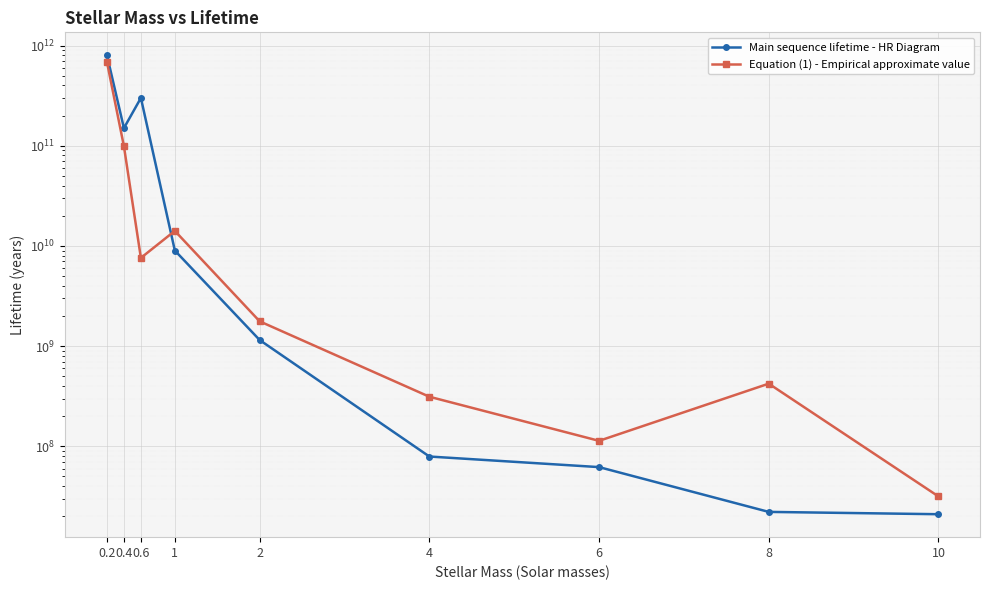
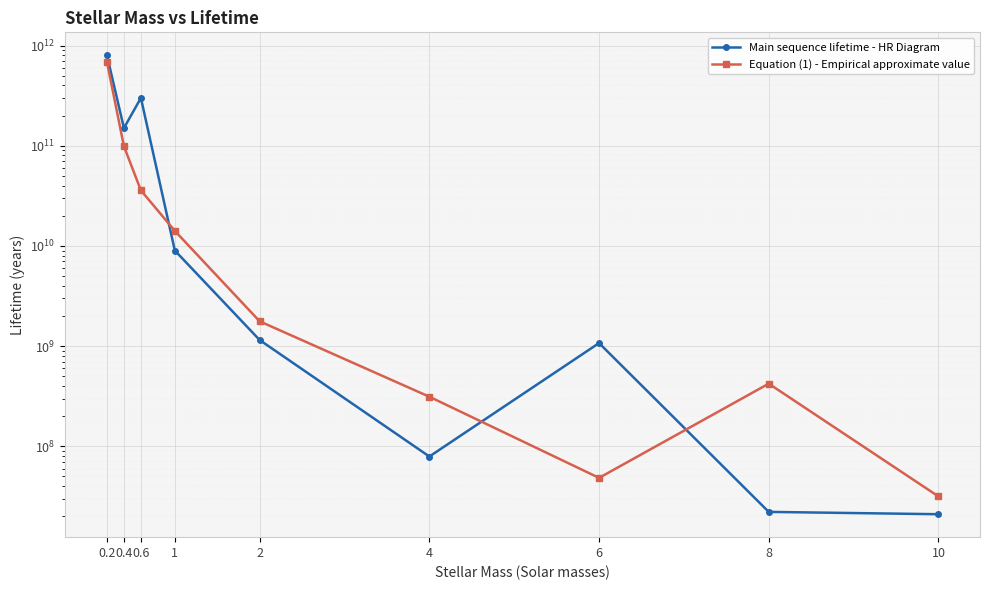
Equation (1) - Empirical approximate value, 0.6: 8000000000 -> 36000000000
Main sequence lifetime - HR Diagram, 6: 60000000 -> 1100000000
Equation (1) - Empirical approximate value, 6: 110000000 -> 50000000
